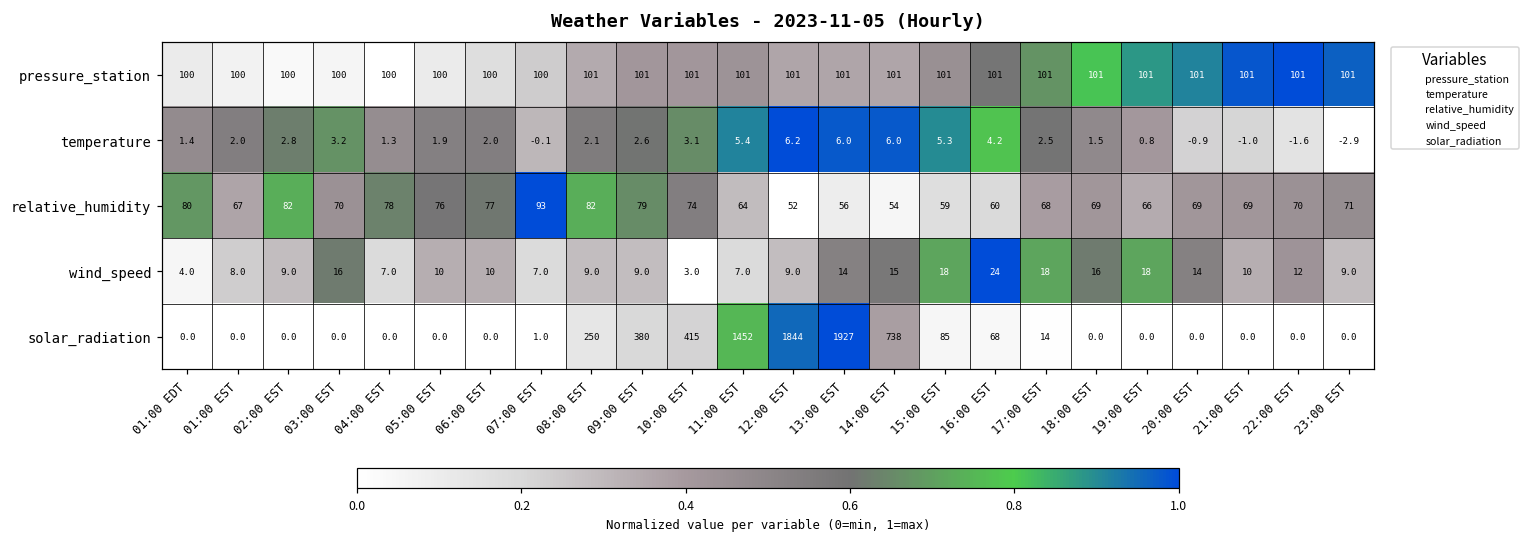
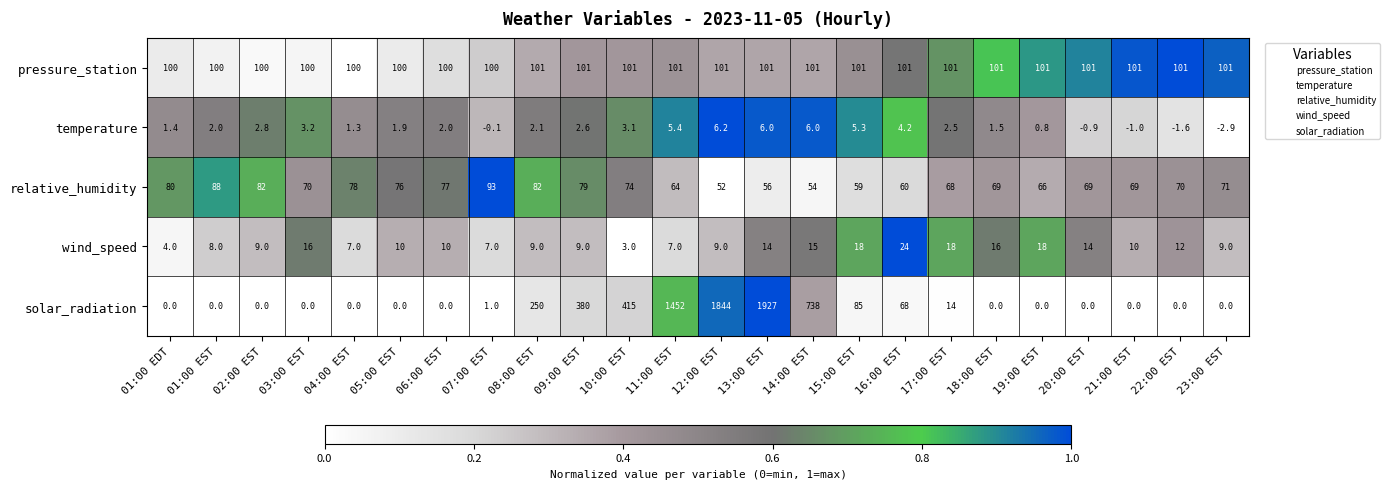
relative_humidity, 01:00 EST: 67 -> 88
